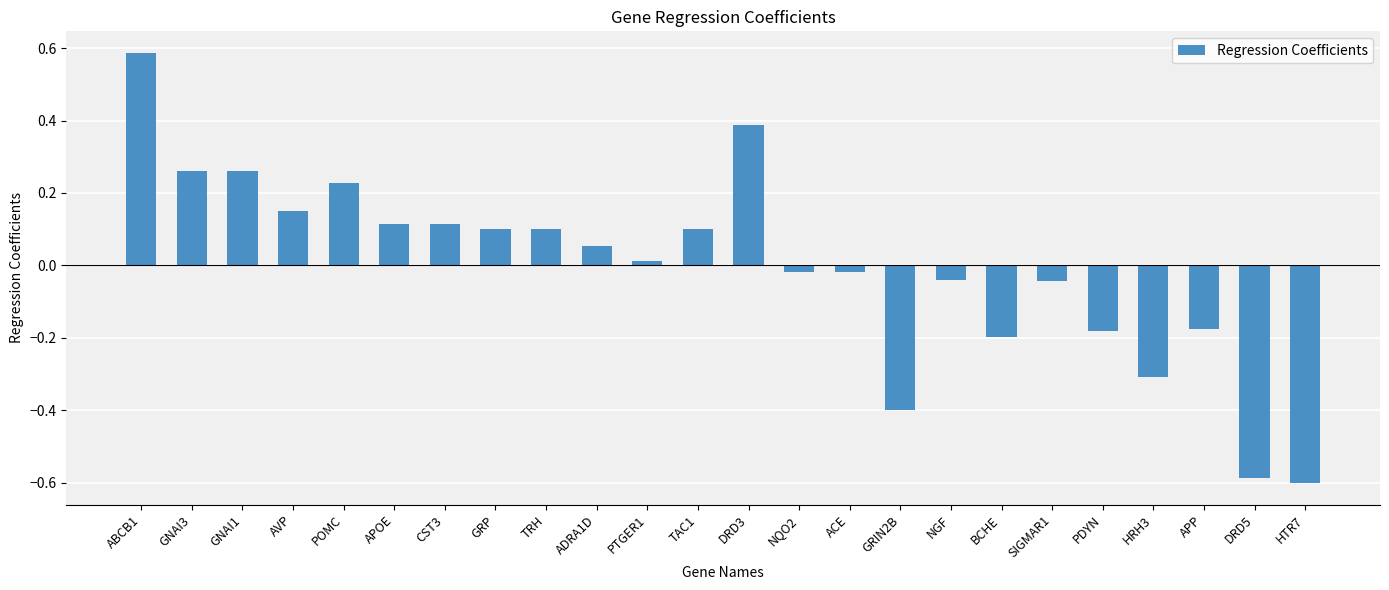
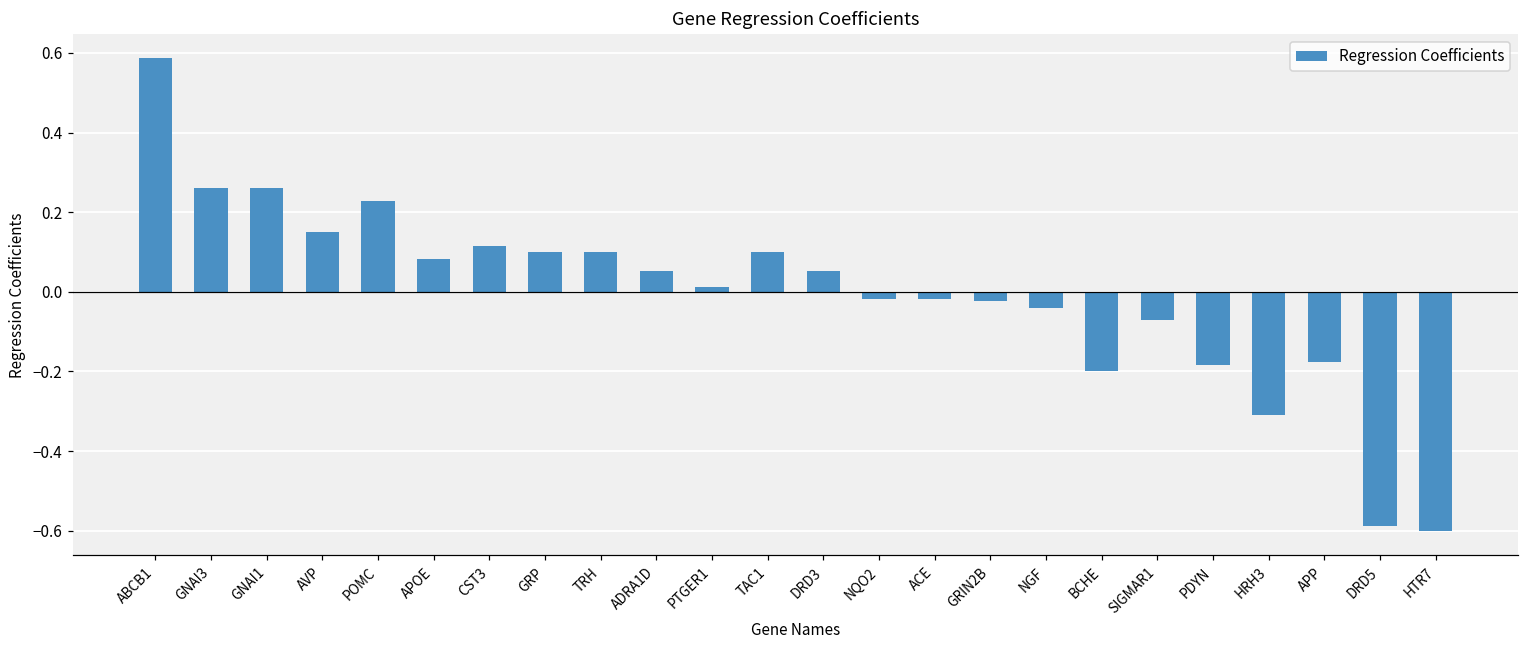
APOE: 0.11 -> 0.08
DRD3: 0.39 -> 0.05
GRIN2B: -0.40 -> -0.02
SIGMAR1: -0.04 -> -0.07
